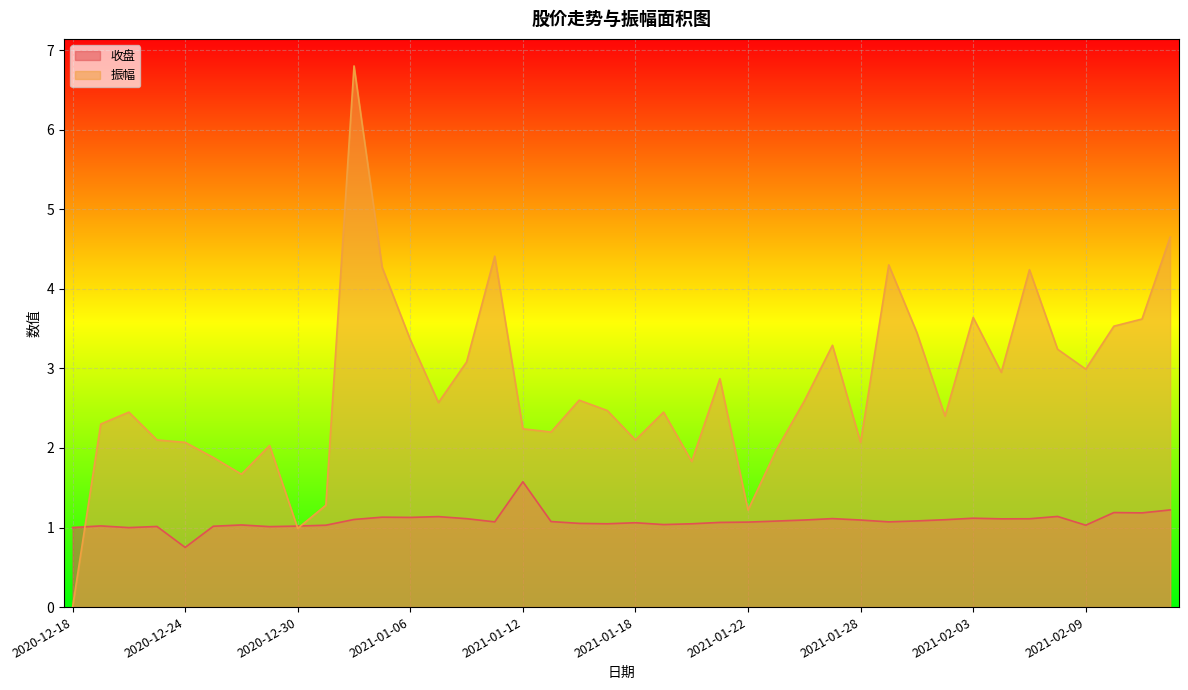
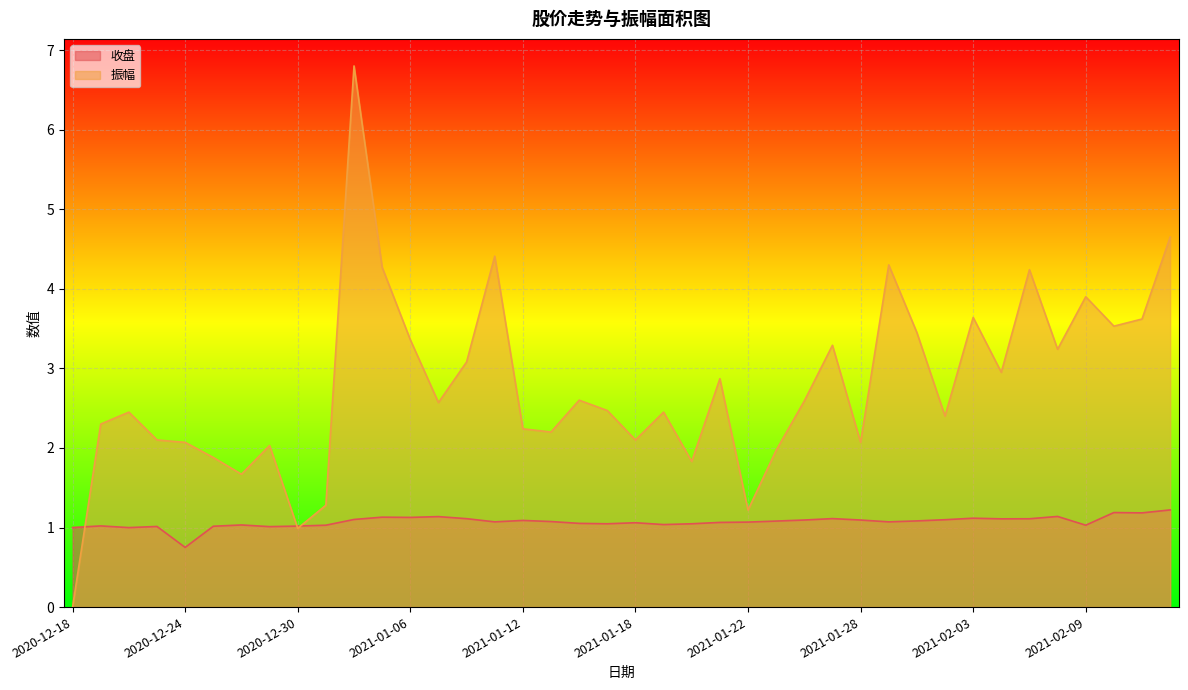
收盘, 2021-01-12: 1.6 -> 1.1
振幅, 2021-02-09: 3.0 -> 3.9
